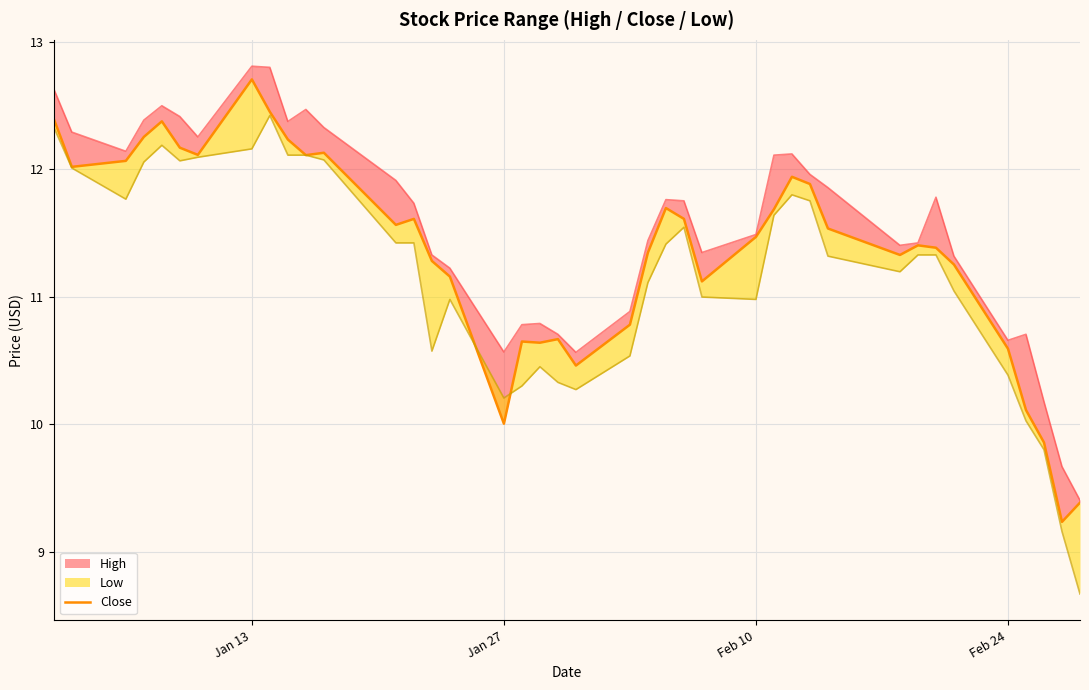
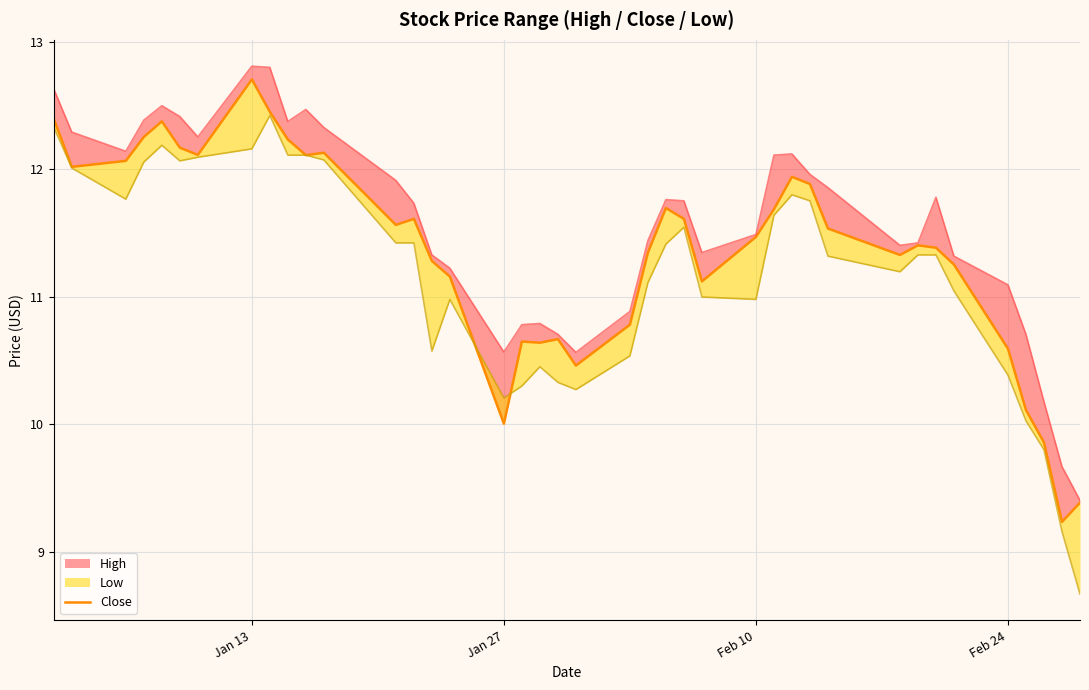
High, Feb 24: 10.66 -> 11.09
